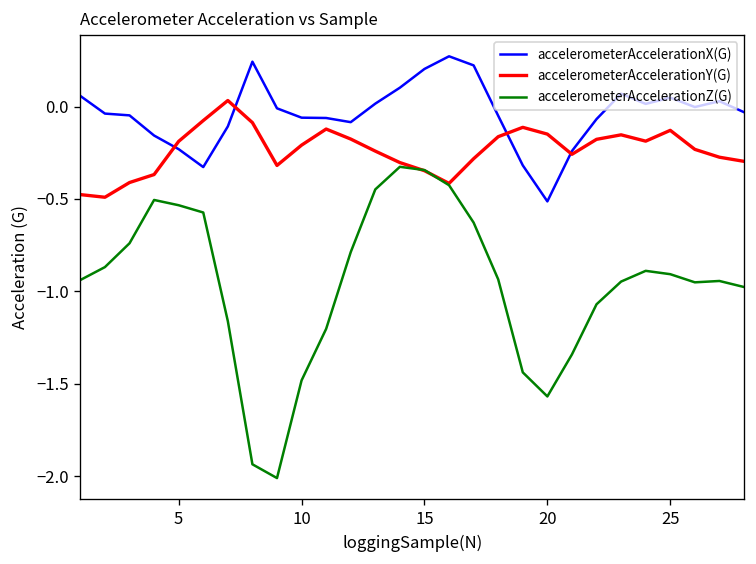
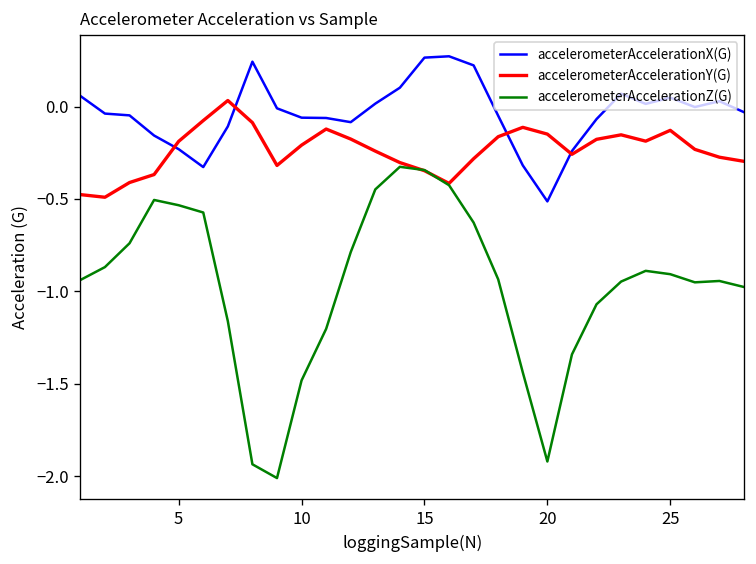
accelerometerAccelerationX(G), 15: 0.20 -> 0.26
accelerometerAccelerationZ(G), 20: -1.57 -> -1.92
